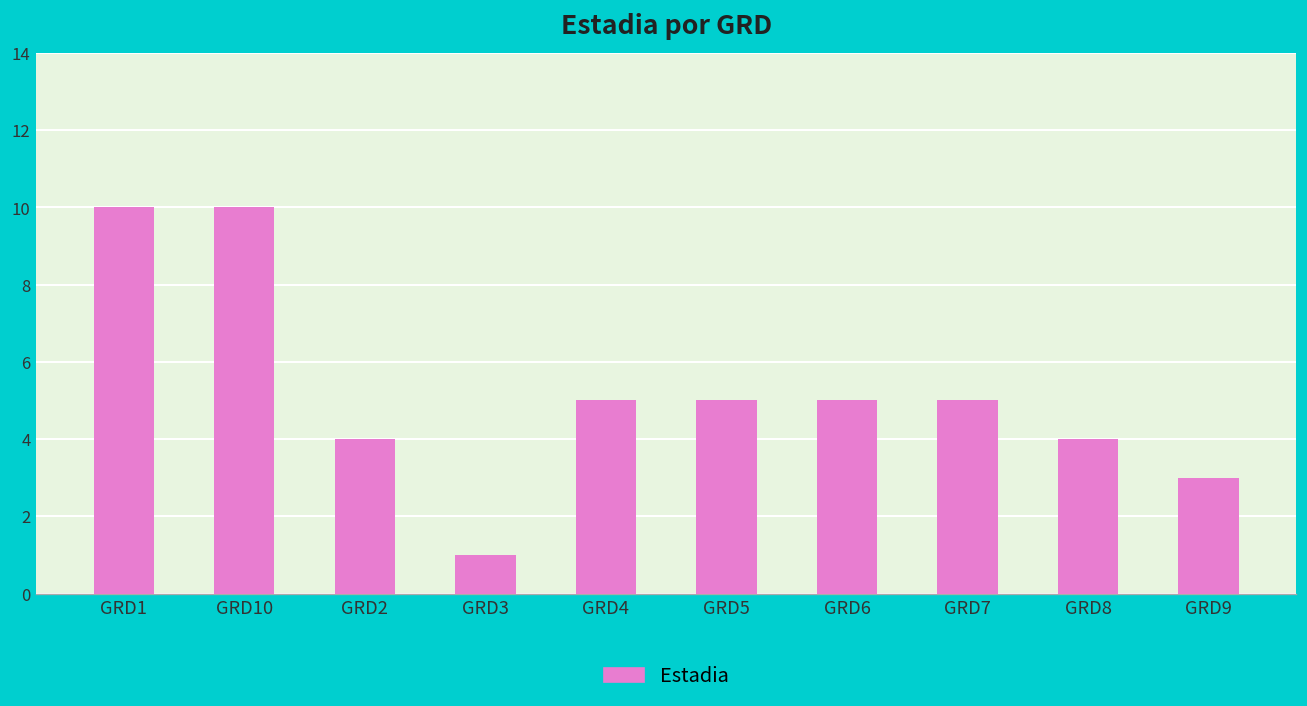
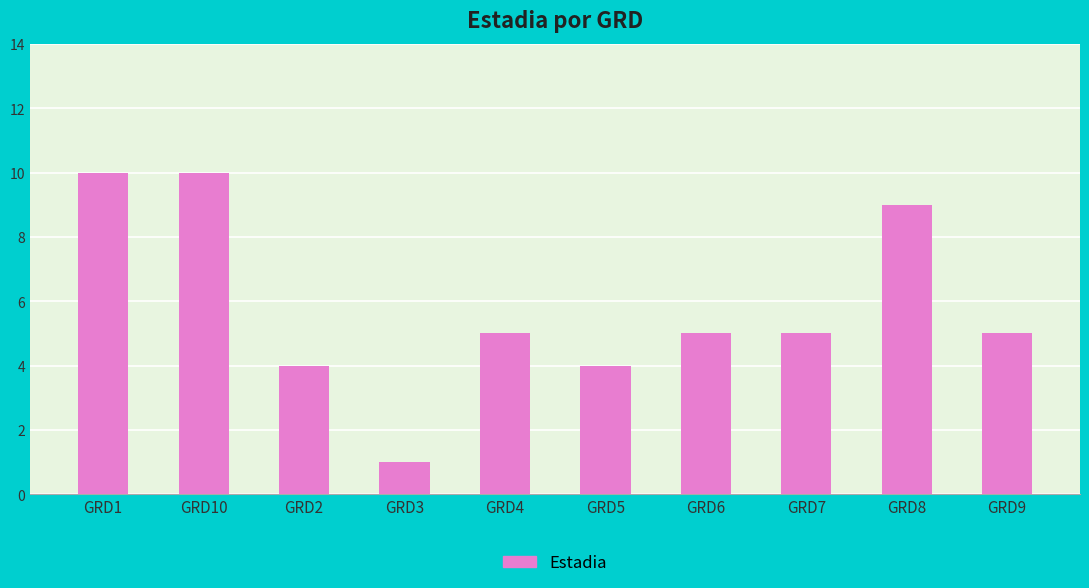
GRD5: 5 -> 4
GRD8: 4 -> 9
GRD9: 3 -> 5
